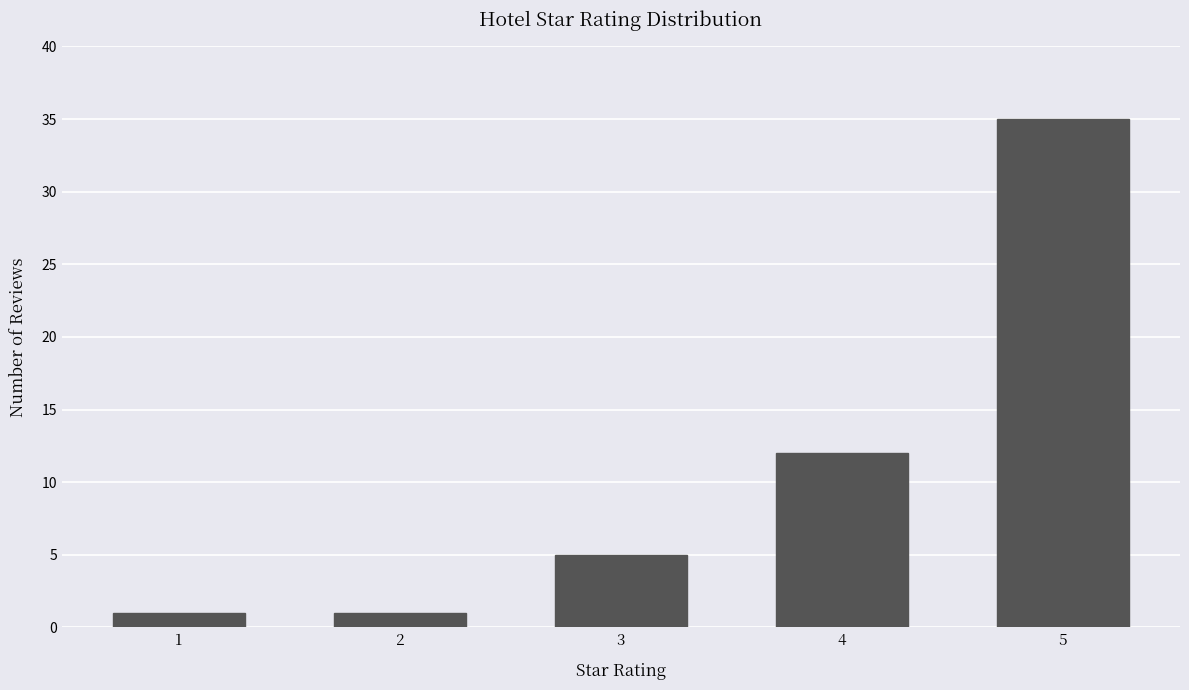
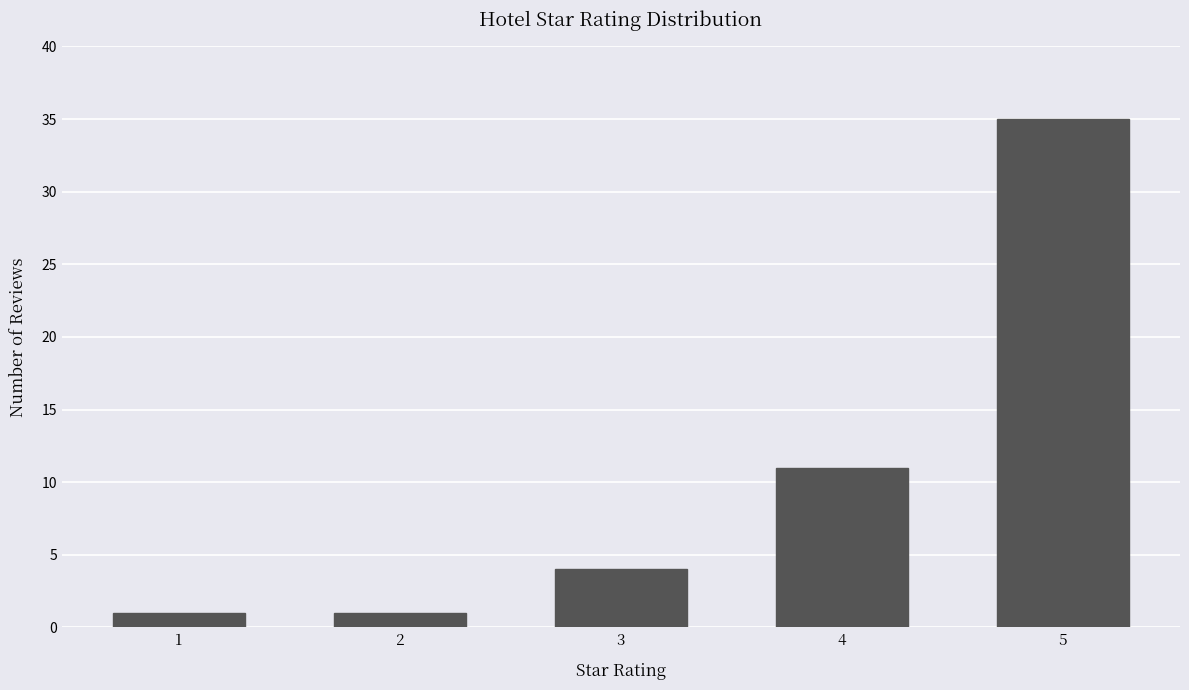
3: 5 -> 4
4: 12 -> 11
